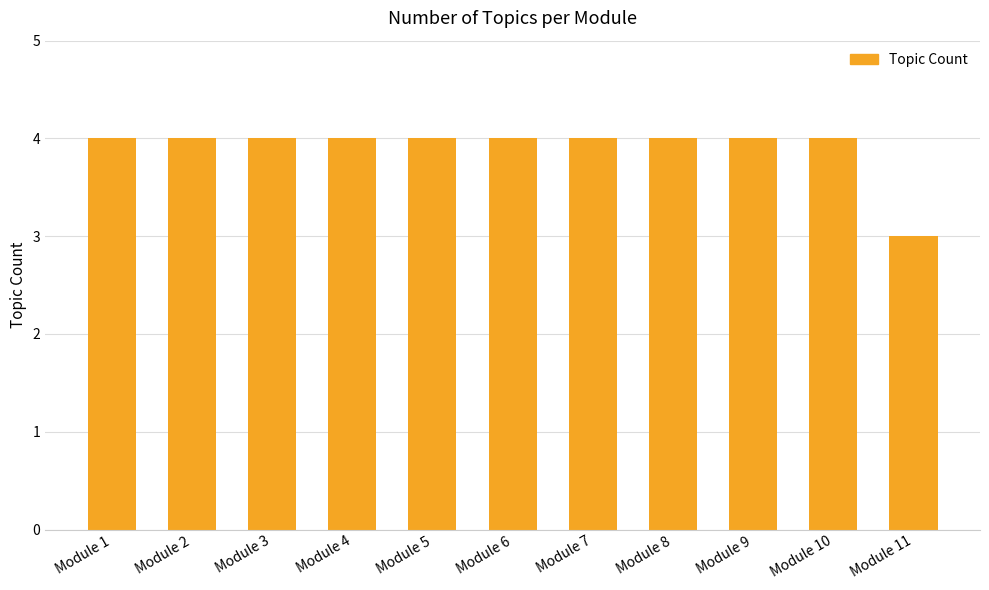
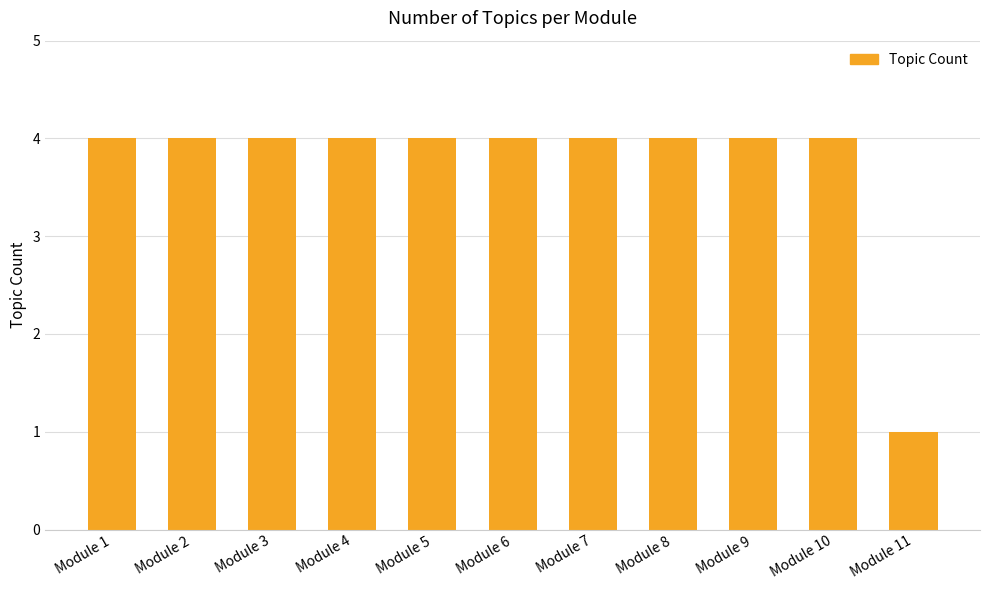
Module 11: 3 -> 1
